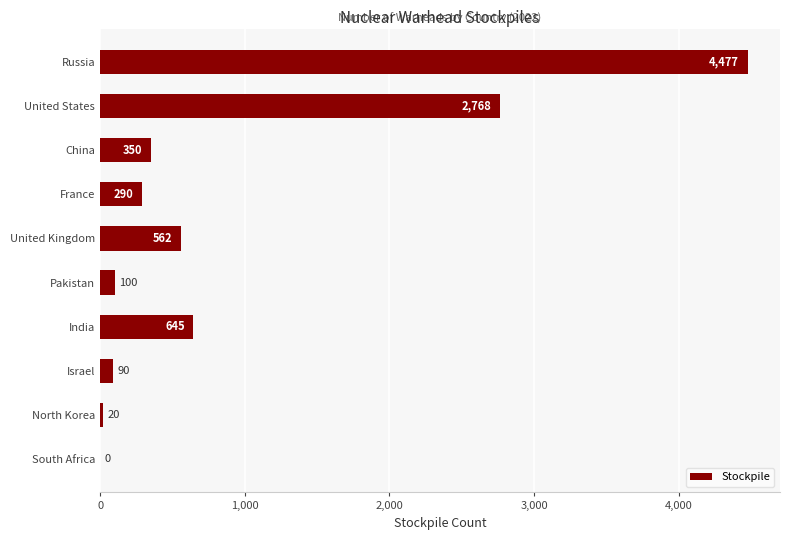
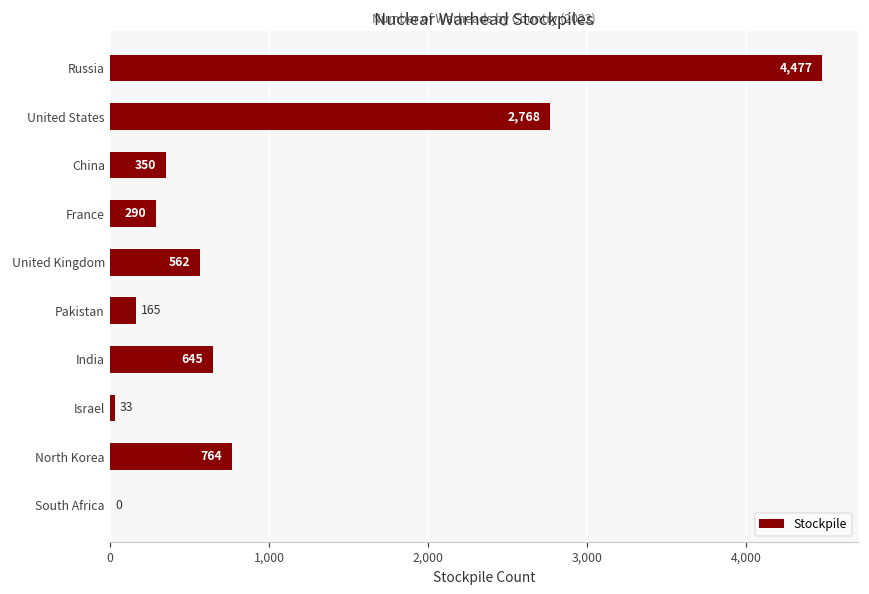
Pakistan: 100 -> 165
Israel: 90 -> 33
North Korea: 20 -> 764
